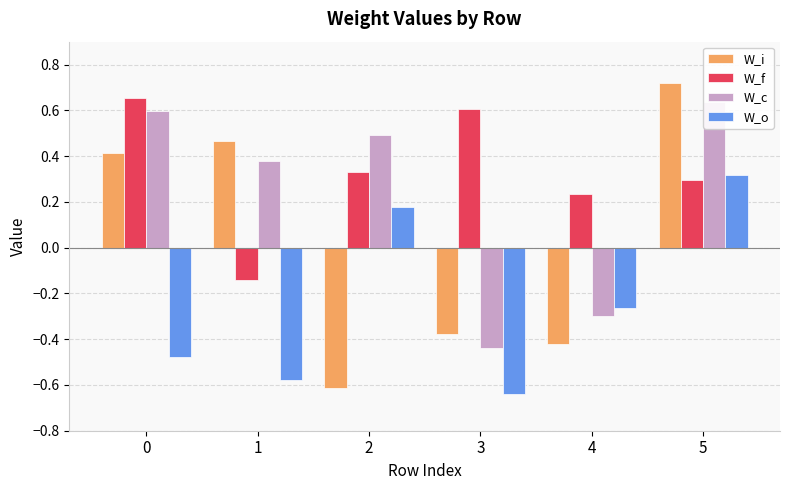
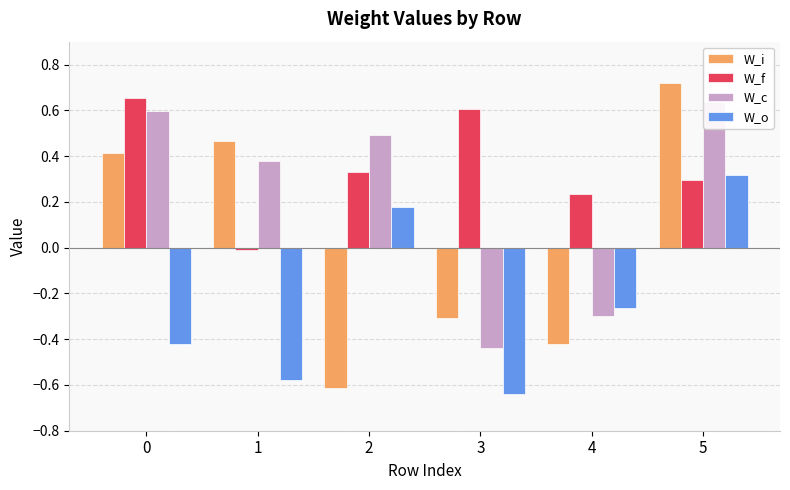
W_o, 0: -0.48 -> -0.42
W_f, 1: -0.14 -> -0.01
W_i, 3: -0.38 -> -0.31
